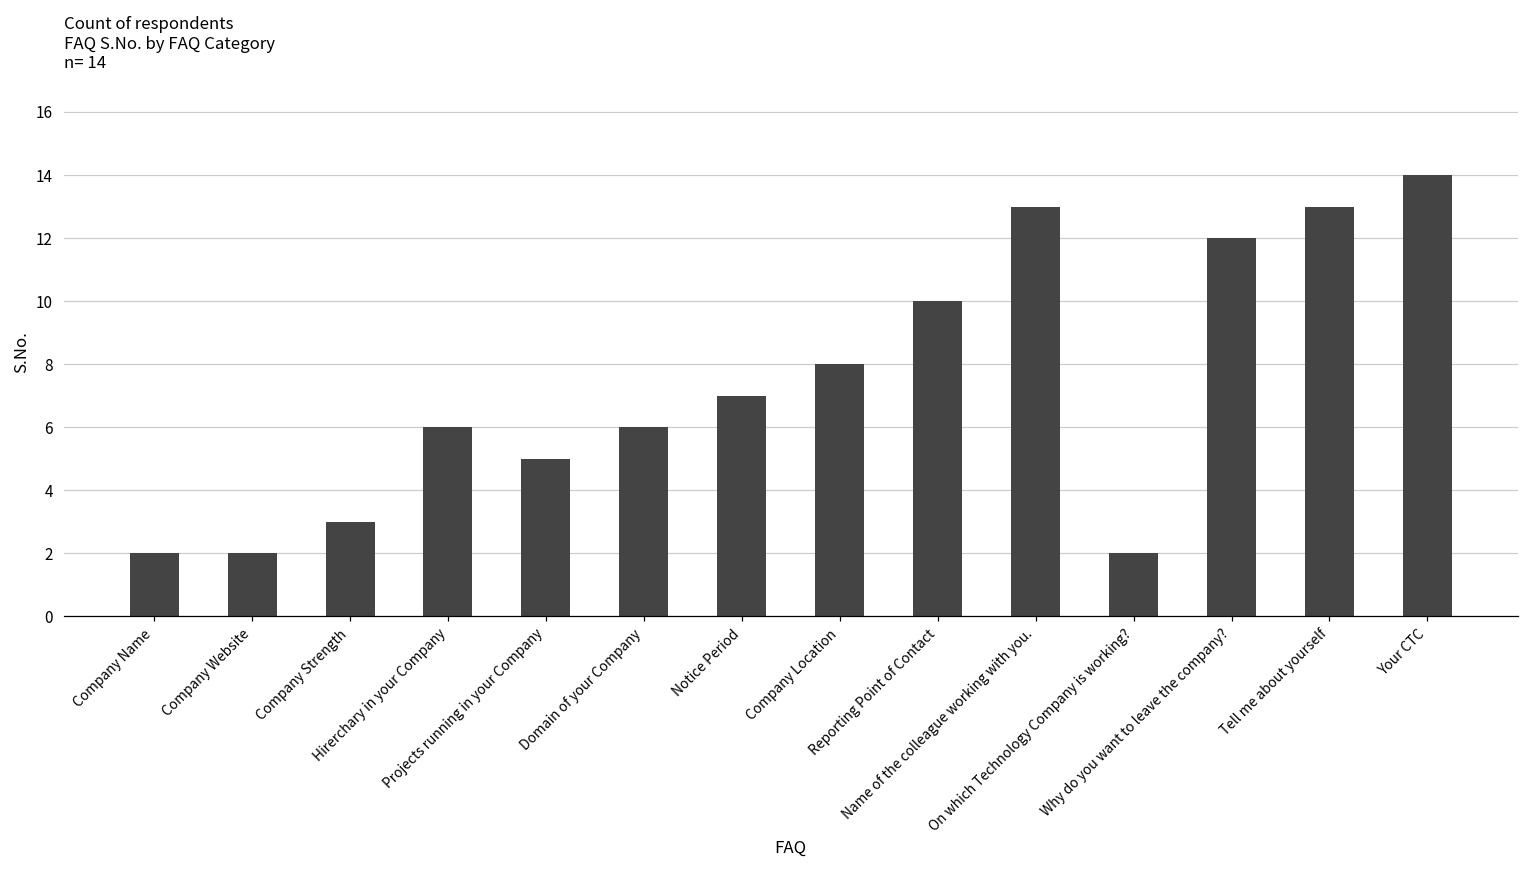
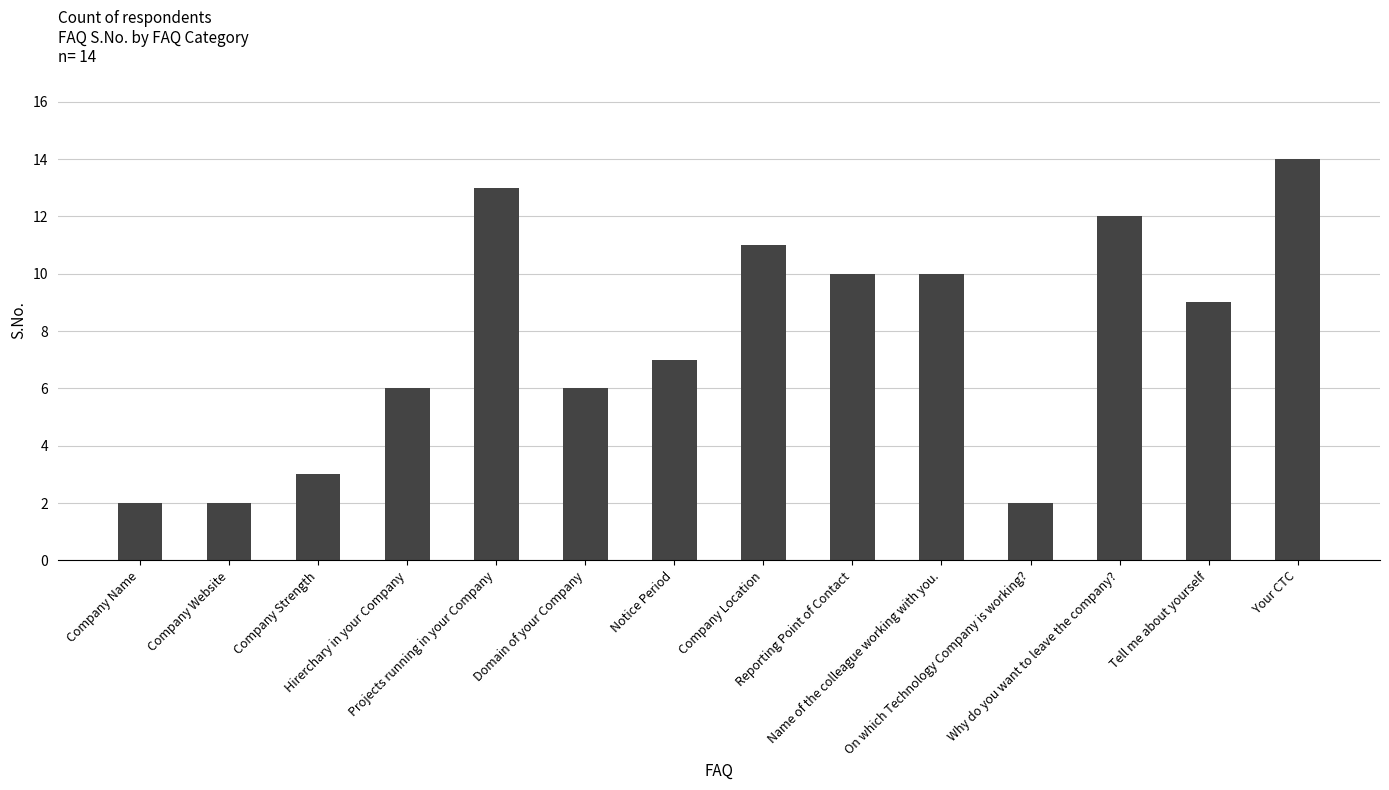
Projects running in your Company: 5 -> 13
Company Location: 8 -> 11
Name of the colleague working with you.: 13 -> 10
Tell me about yourself: 13 -> 9
